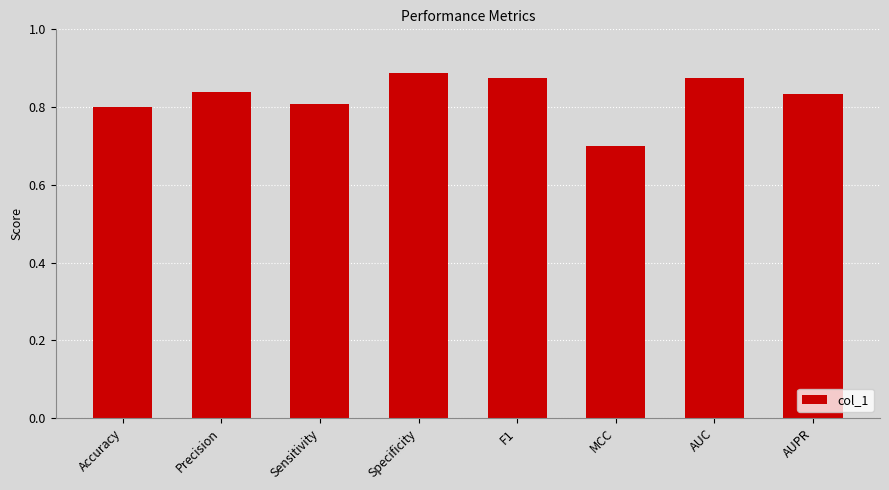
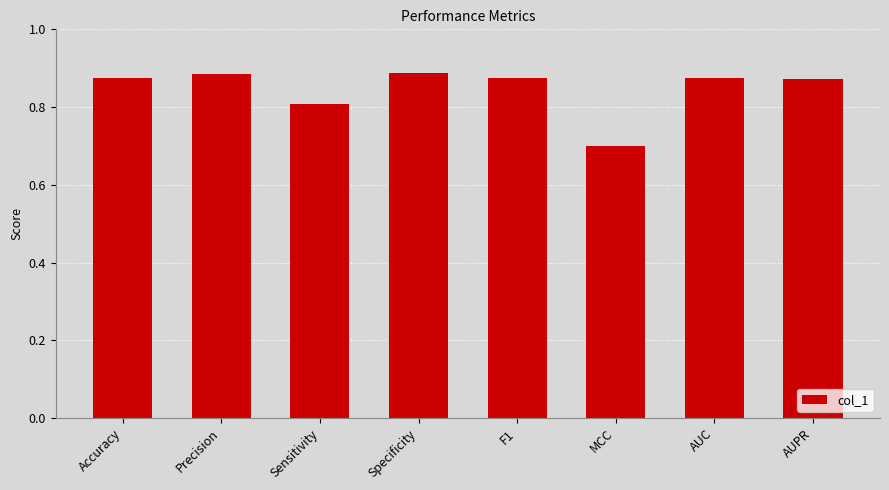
Accuracy: 0.80 -> 0.88
Precision: 0.84 -> 0.88
AUPR: 0.83 -> 0.87
